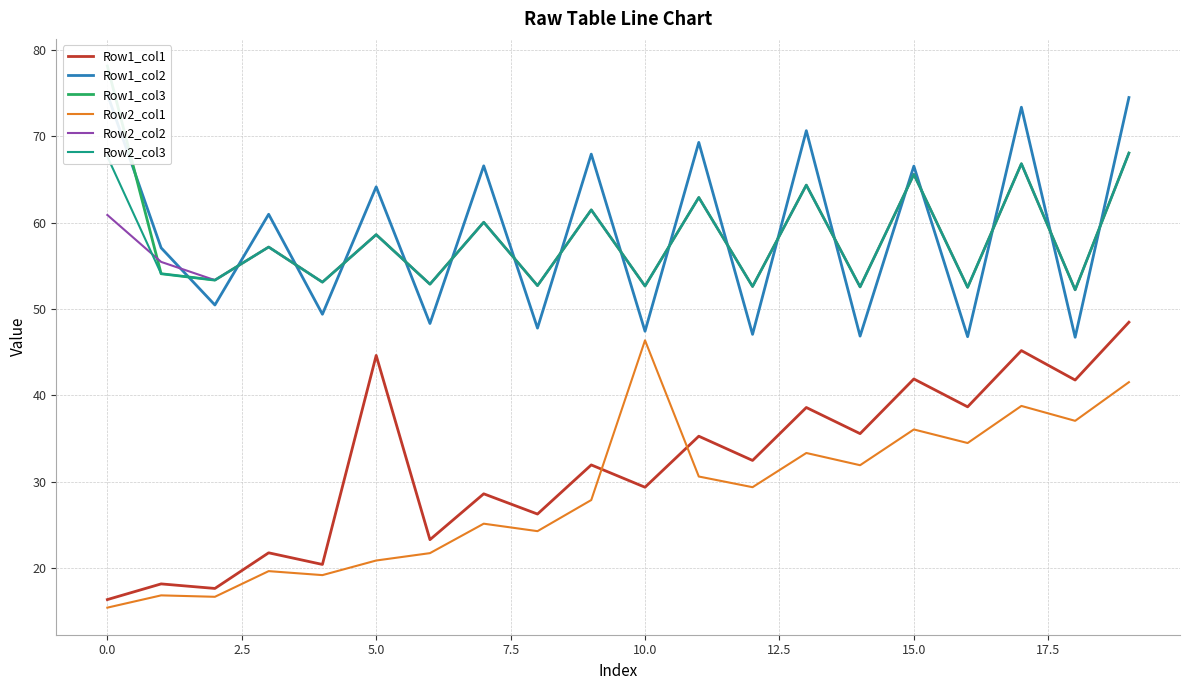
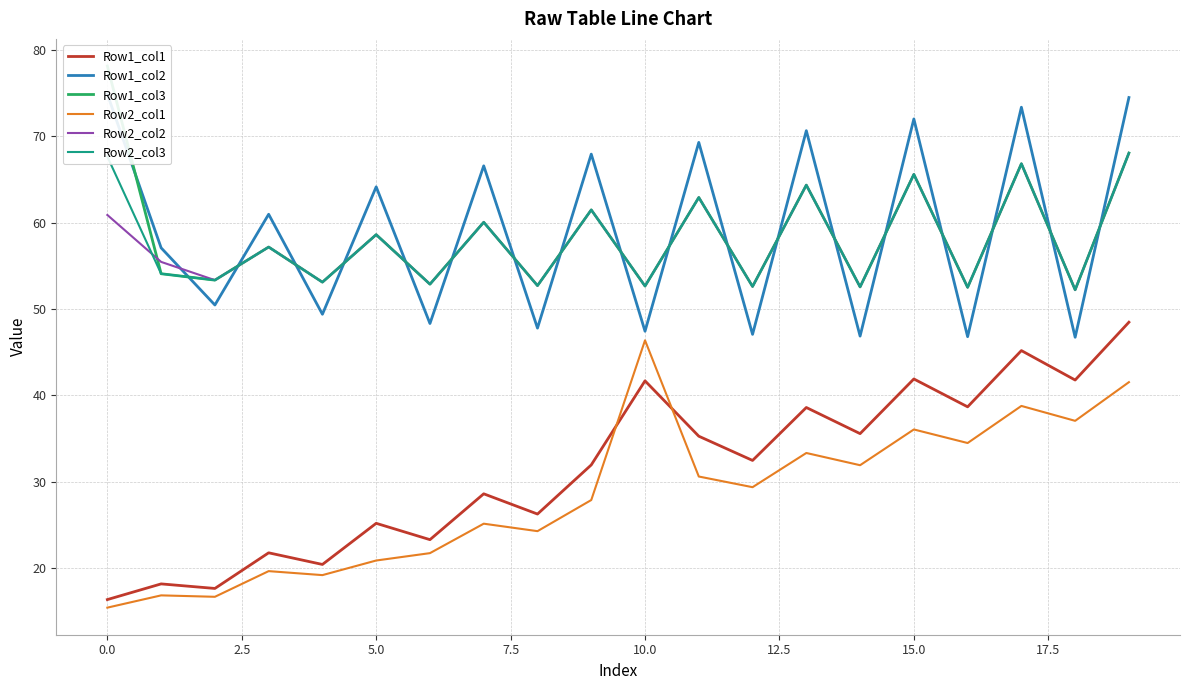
Row1_col1, 5.0: 45 -> 25
Row1_col1, 10.0: 29 -> 42
Row1_col2, 15.0: 67 -> 72
